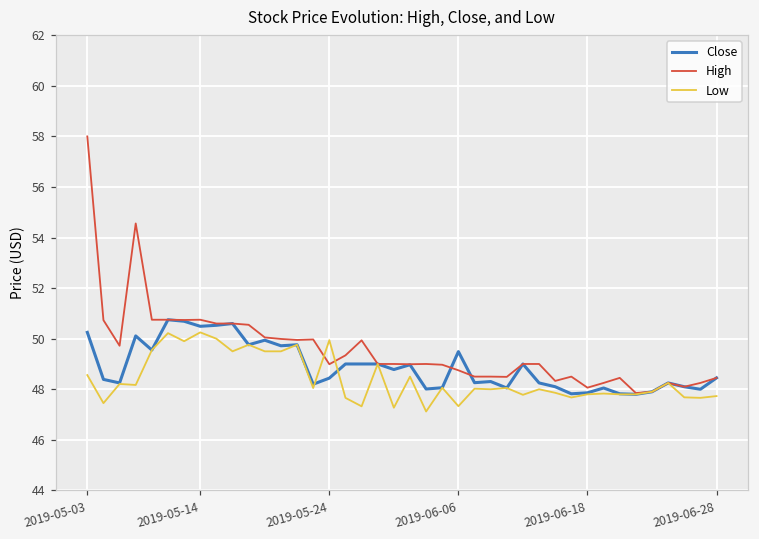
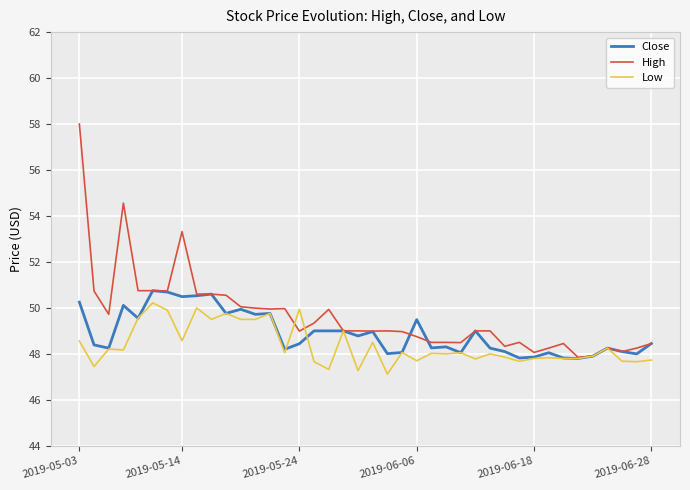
High, 2019-05-14: 50.8 -> 53.3
Low, 2019-05-14: 50.3 -> 48.6
Low, 2019-06-06: 47.3 -> 47.7
